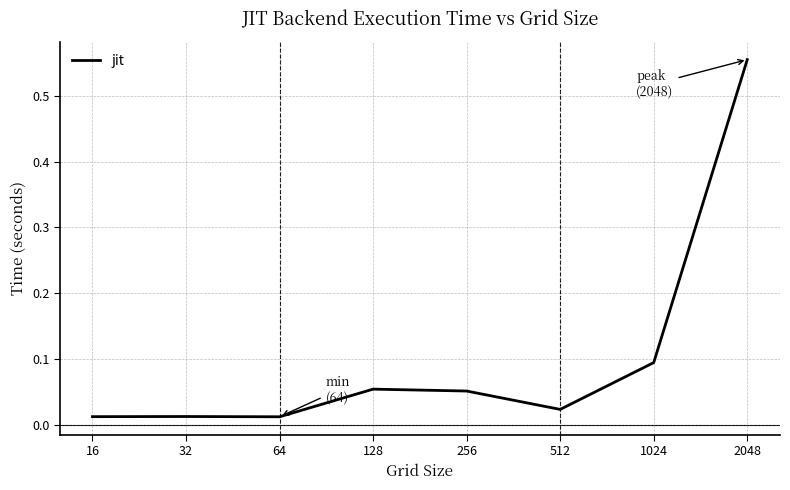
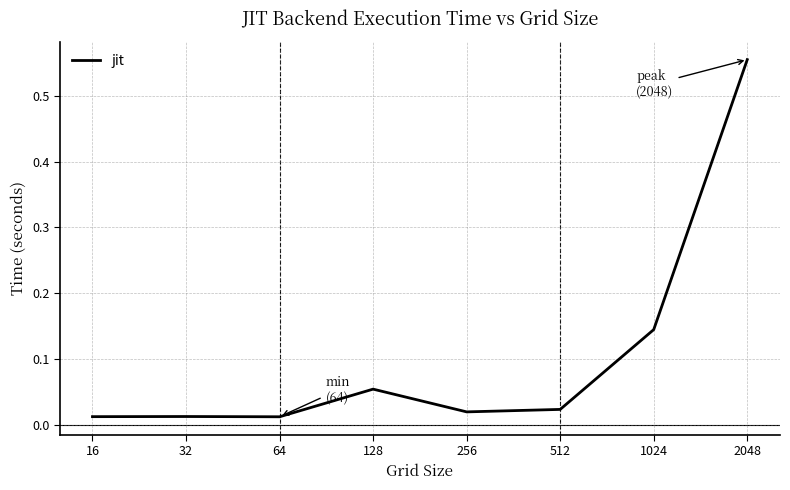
256: 0.05 -> 0.02
1024: 0.09 -> 0.15
